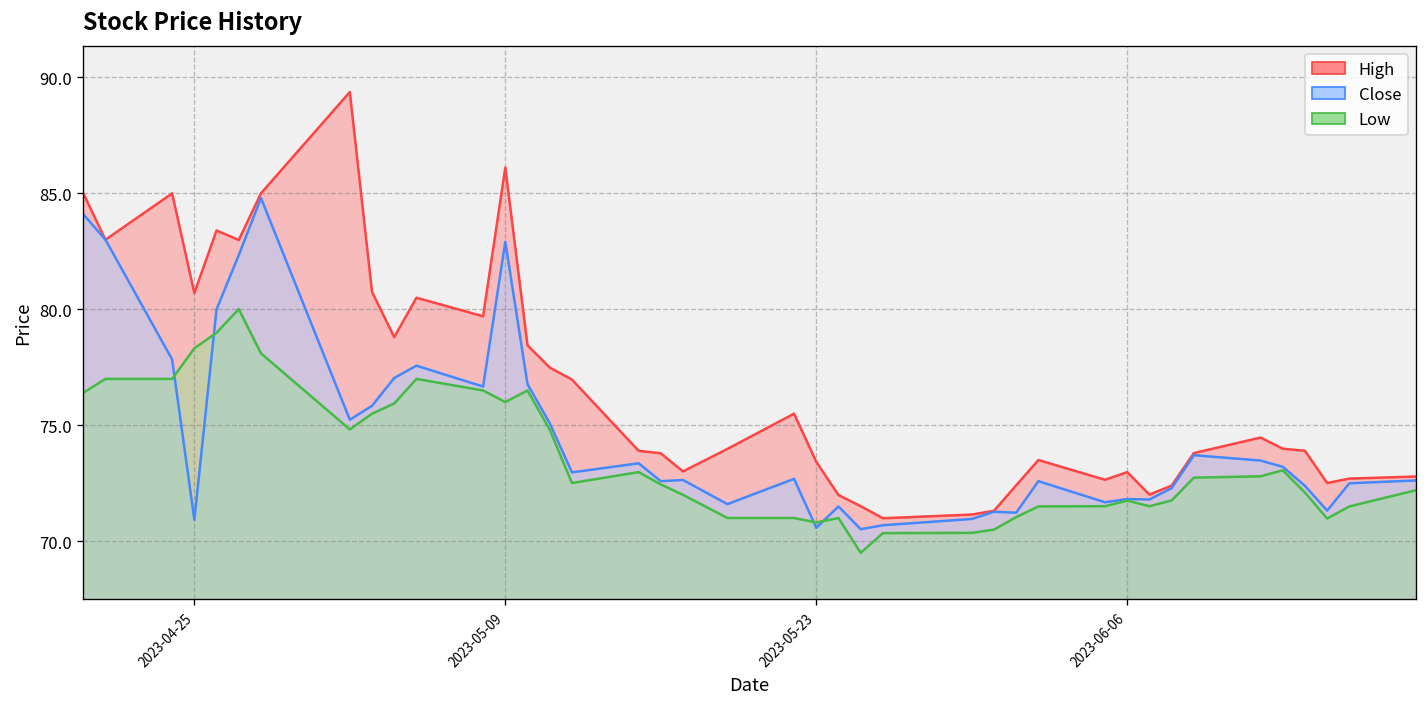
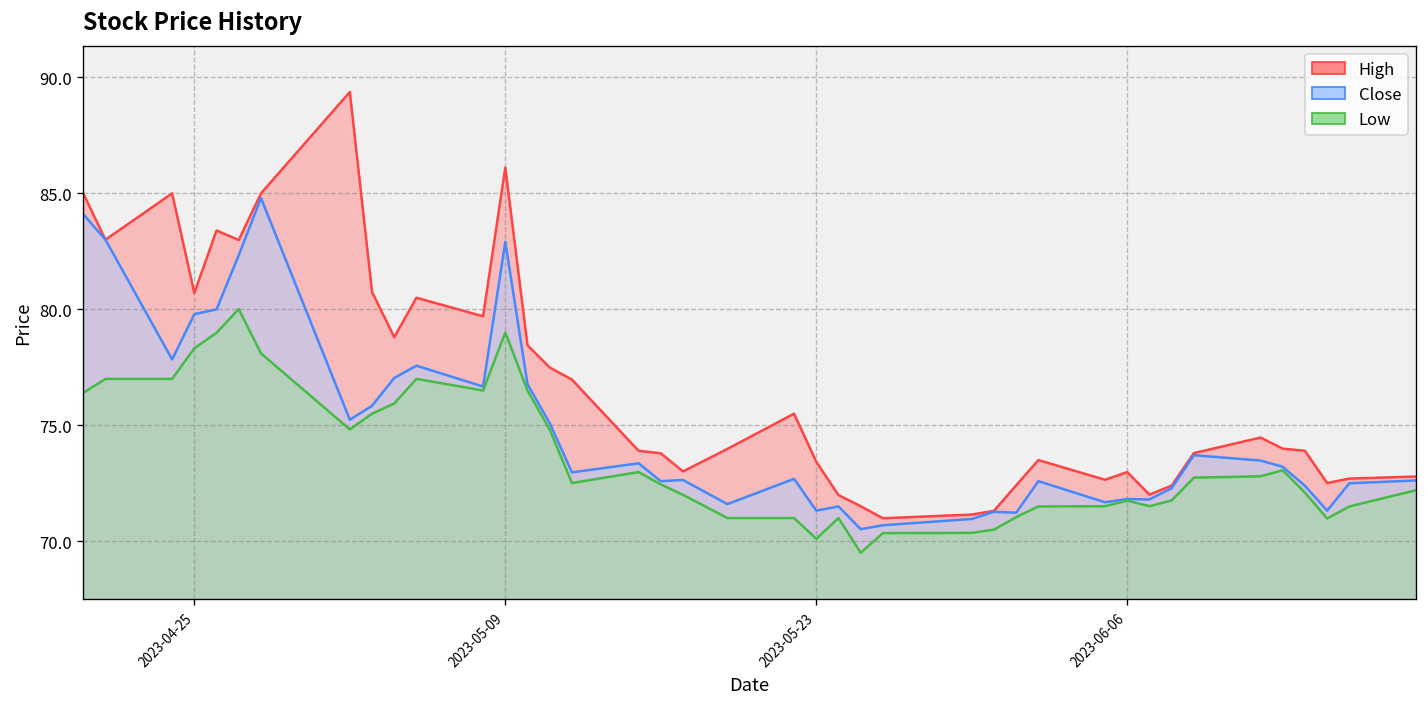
Close, 2023-04-25: 70.9 -> 79.8
Low, 2023-05-09: 76 -> 79
Close, 2023-05-23: 70.6 -> 71.3
Low, 2023-05-23: 70.8 -> 70.1
